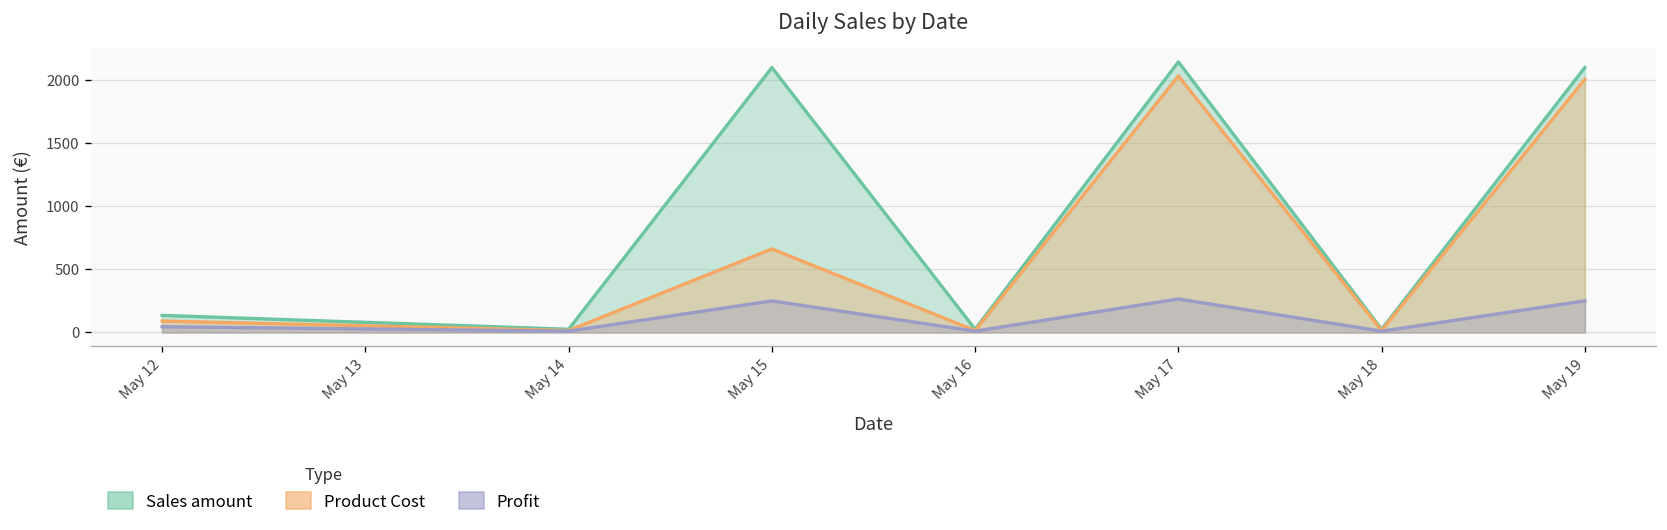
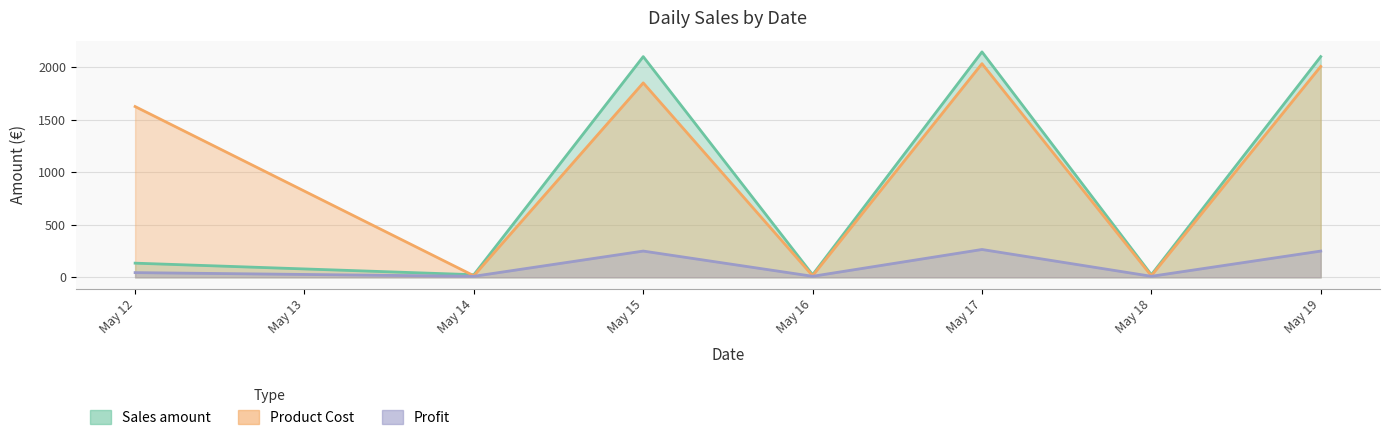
Product Cost, May 12: 90 -> 1630
Product Cost, May 15: 660 -> 1850
